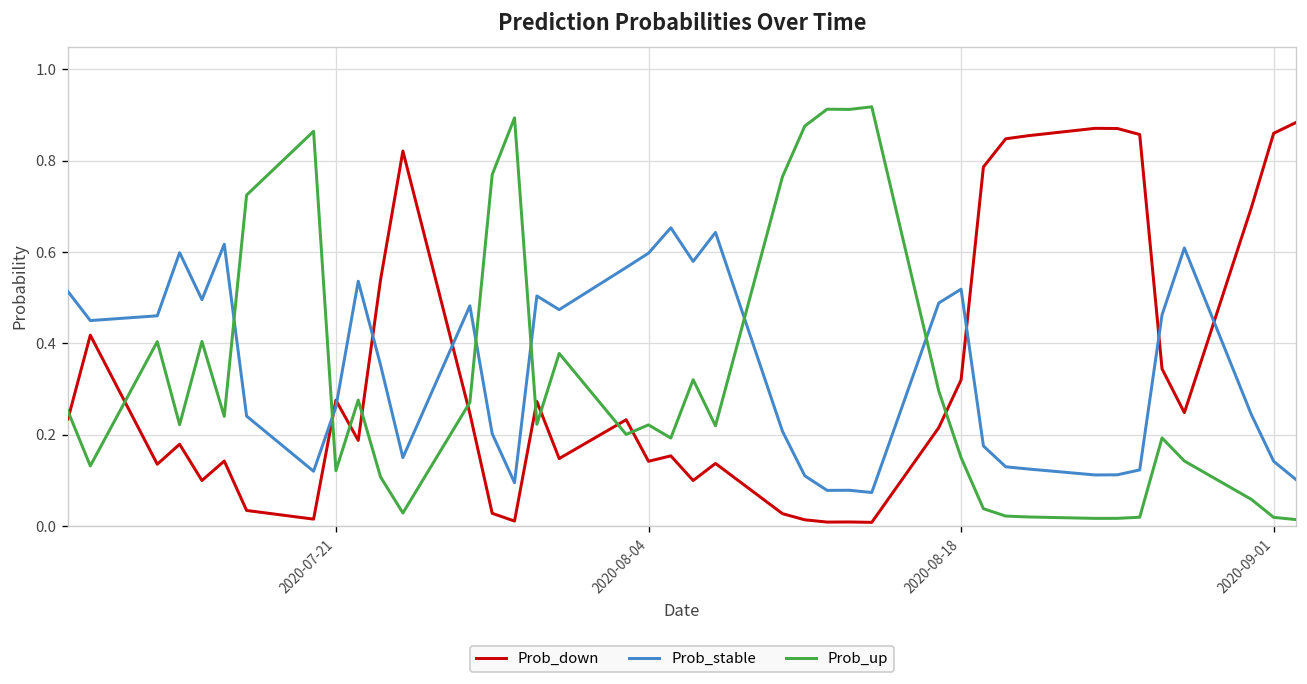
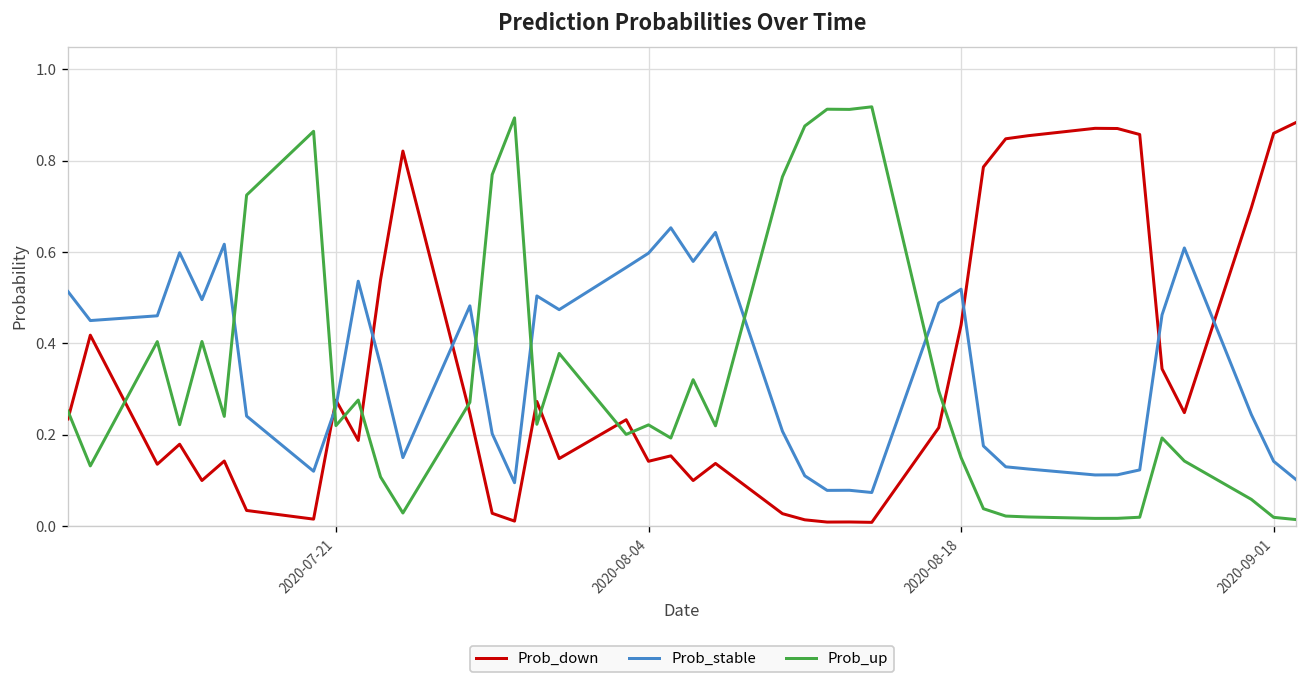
Prob_up, 2020-07-21: 0.12 -> 0.22
Prob_down, 2020-08-18: 0.32 -> 0.44
